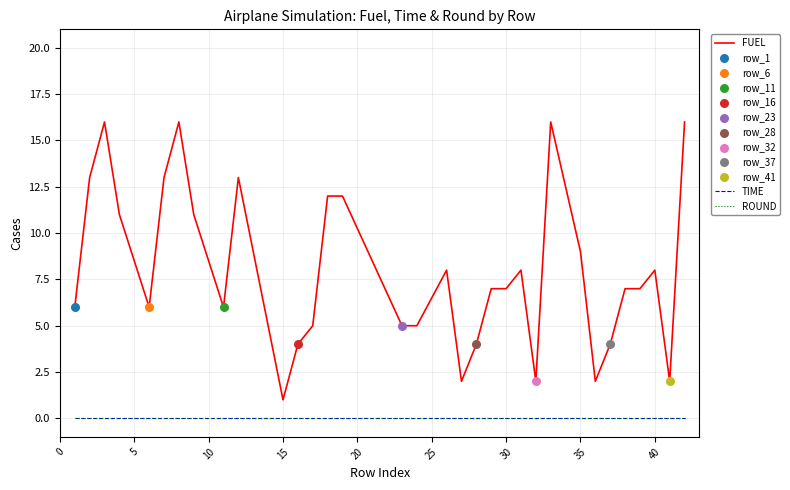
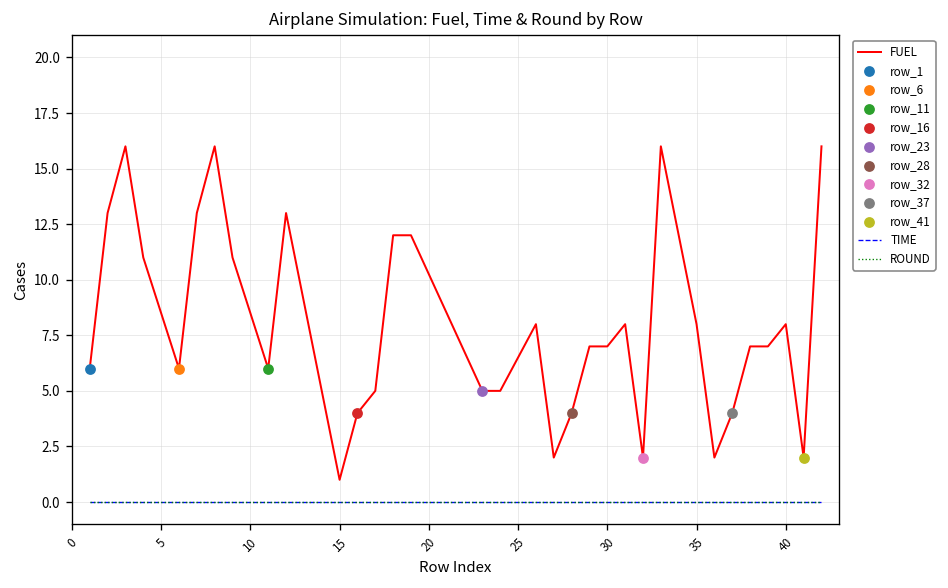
FUEL, 35: 9 -> 8
